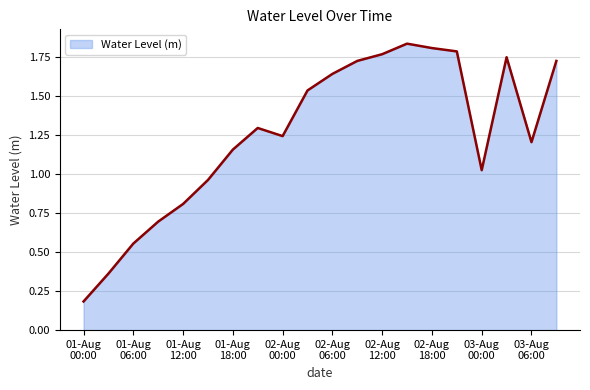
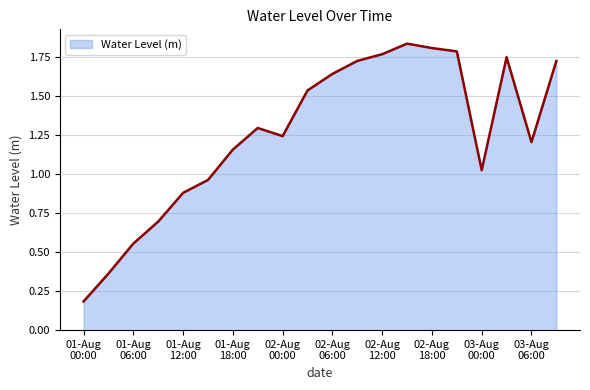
01-Aug 12:00: 0.81 -> 0.88
